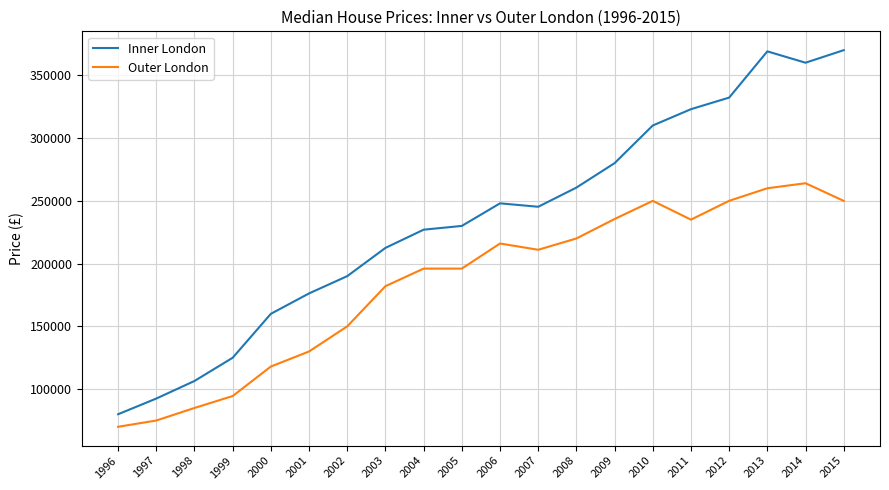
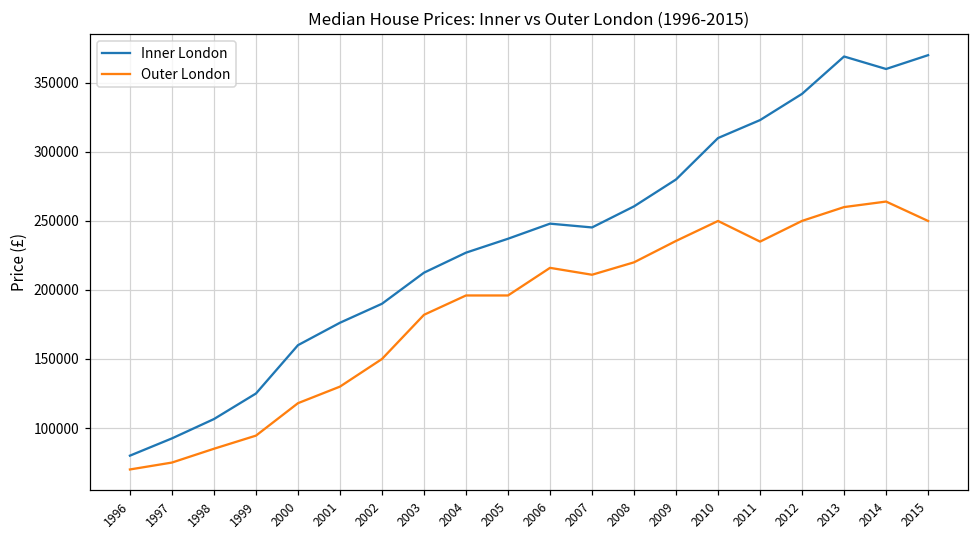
Inner London, 2005: 230000 -> 237000
Inner London, 2012: 332000 -> 342000
